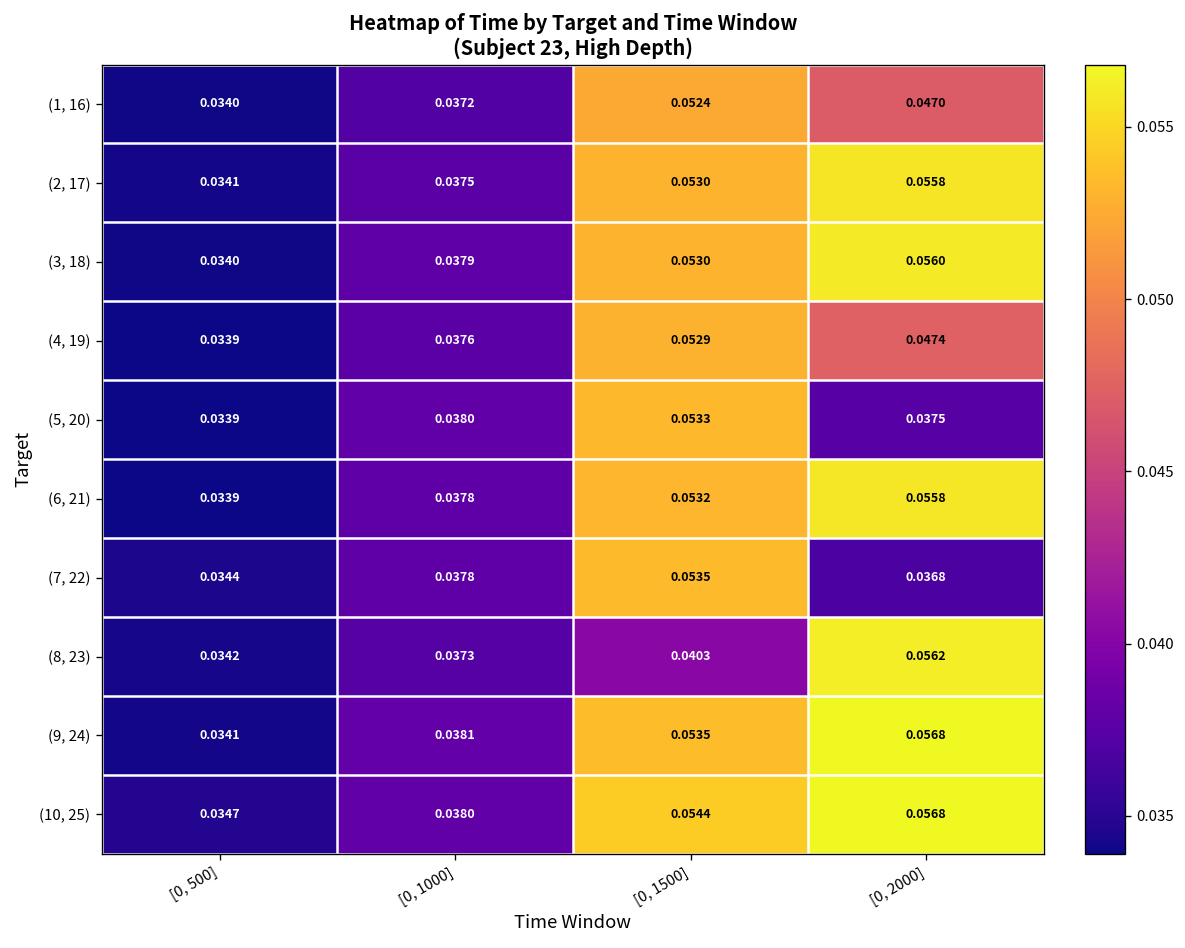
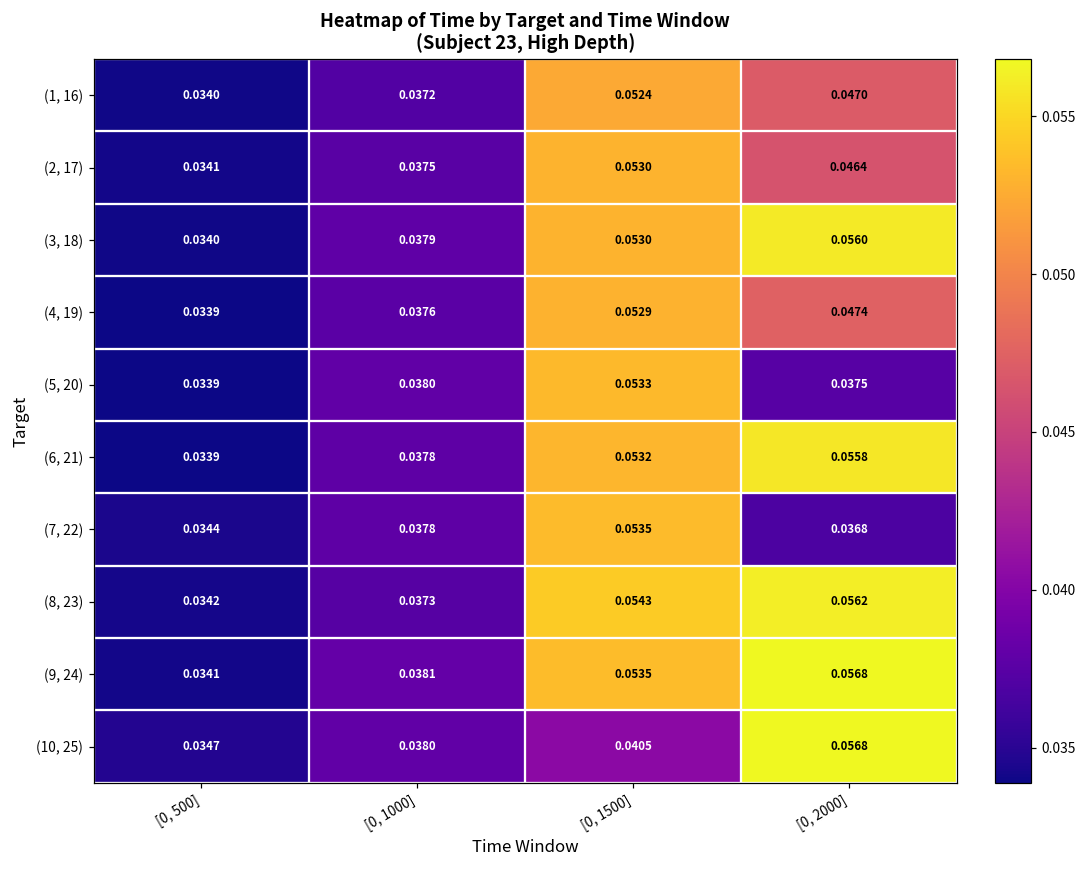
(2, 17), [0, 2000]: 0.0558 -> 0.0464
(8, 23), [0, 1500]: 0.0403 -> 0.0543
(10, 25), [0, 1500]: 0.0544 -> 0.0405
